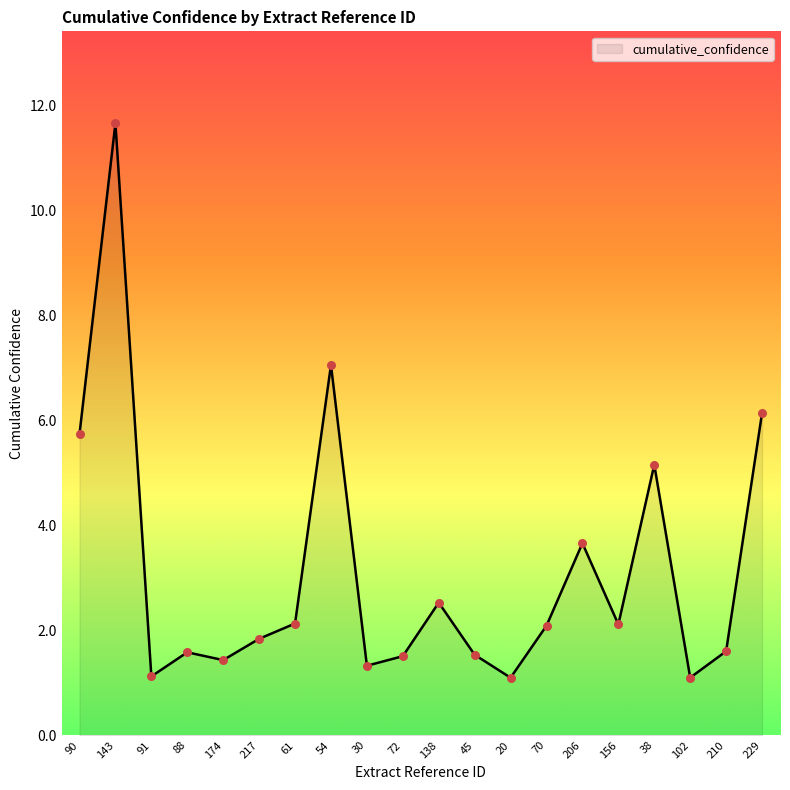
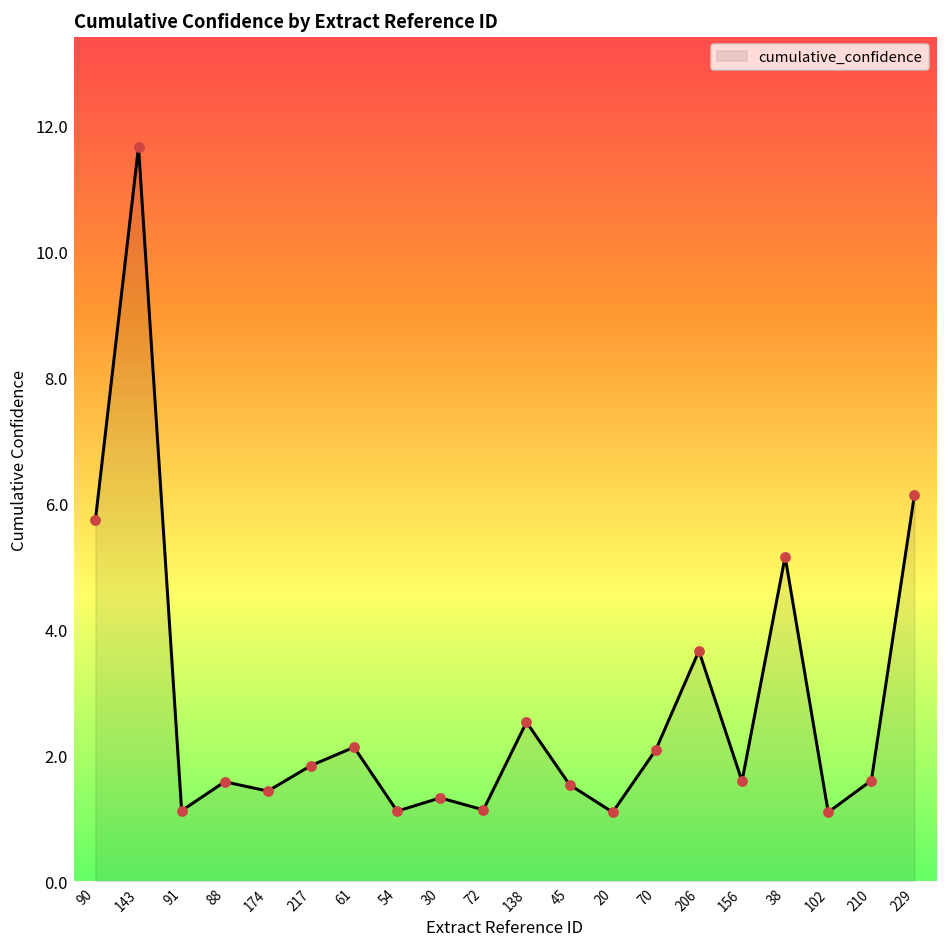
54: 7.1 -> 1.1
72: 1.5 -> 1.1
156: 2.1 -> 1.6
